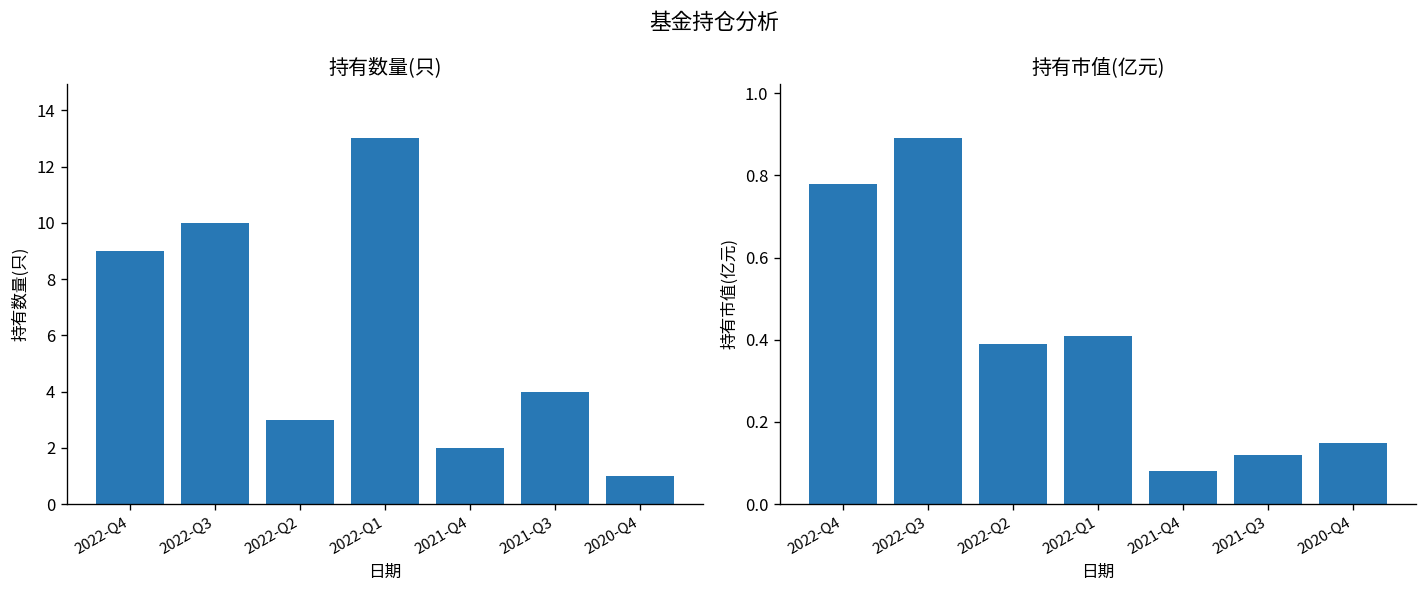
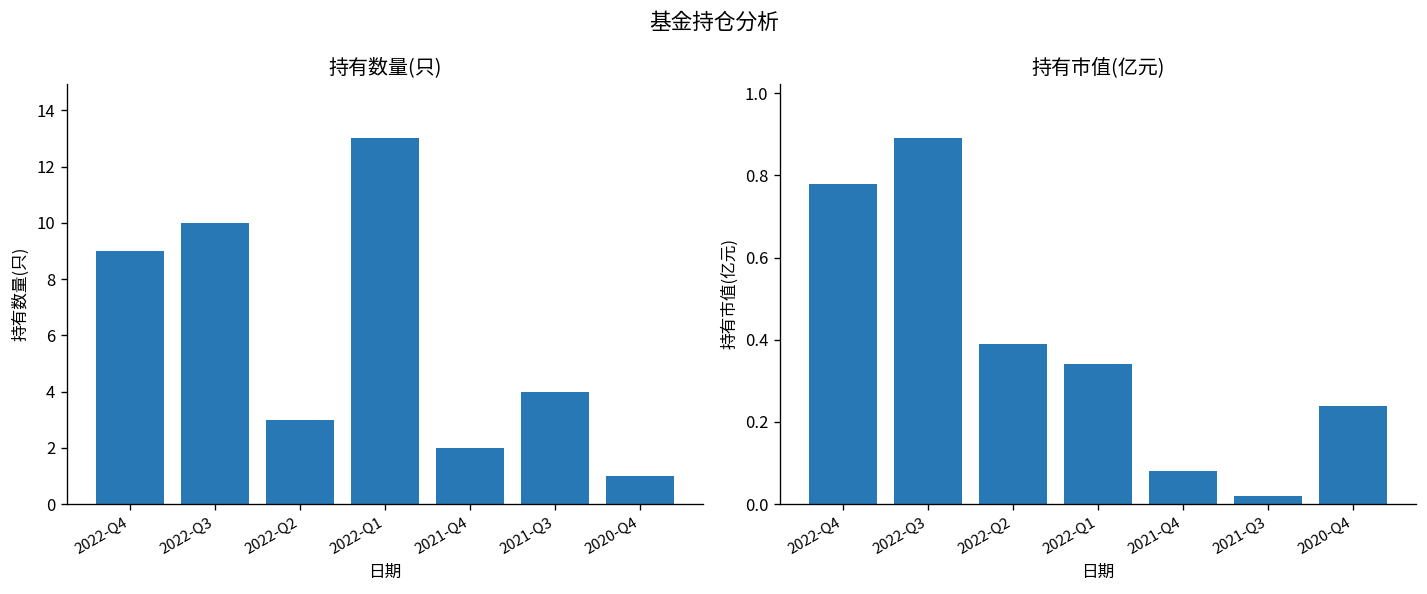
持有市值(亿元), 2022-Q1: 0.41 -> 0.34
持有市值(亿元), 2021-Q3: 0.12 -> 0.02
持有市值(亿元), 2020-Q4: 0.15 -> 0.24
